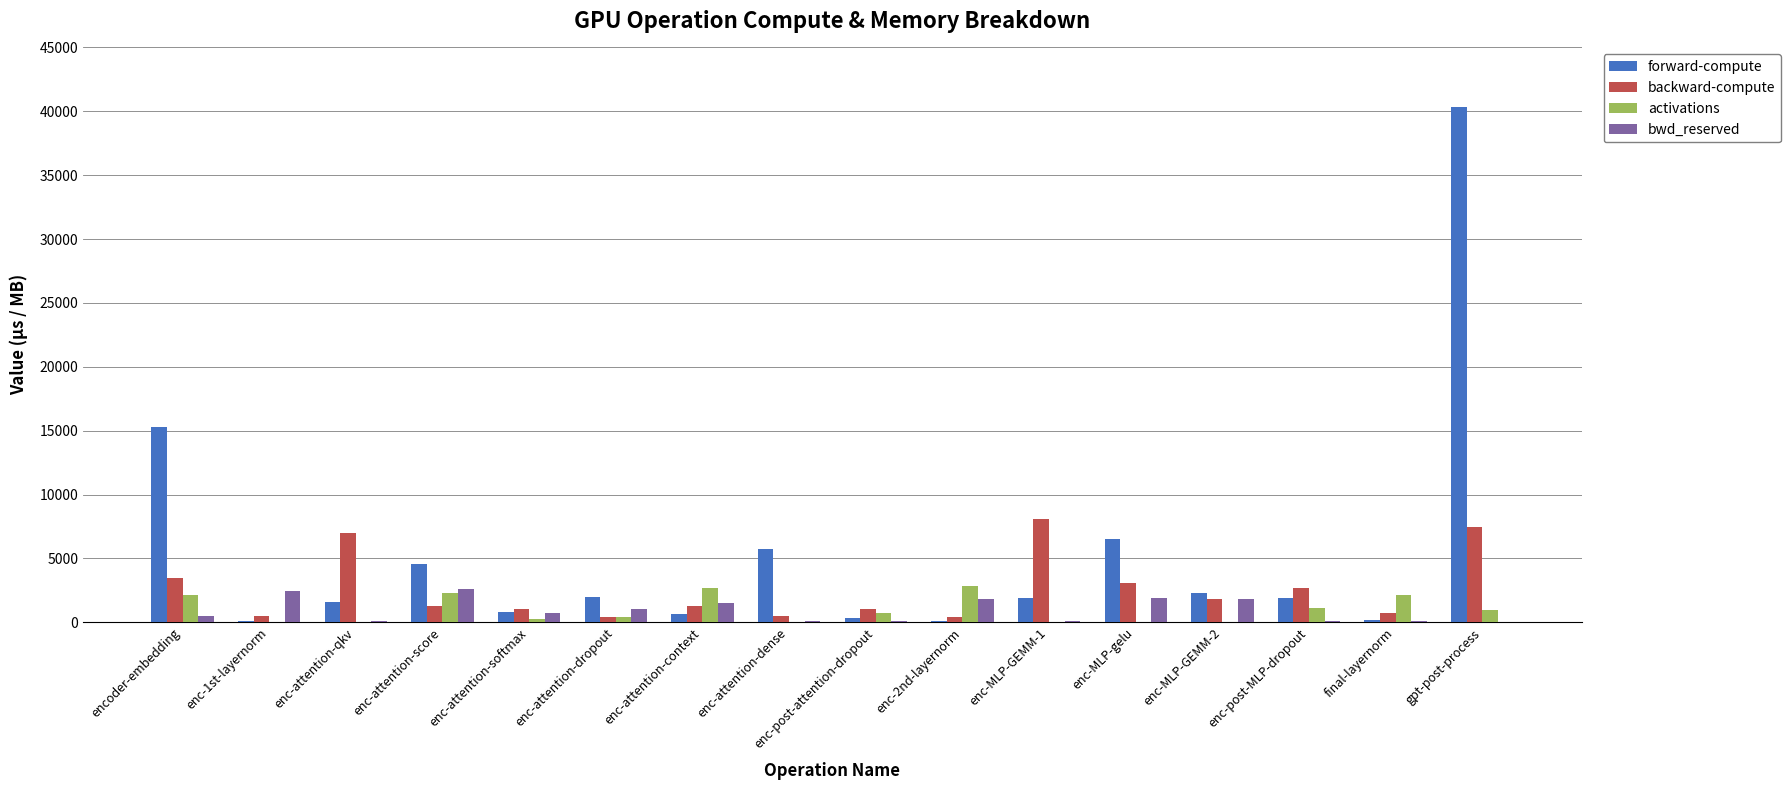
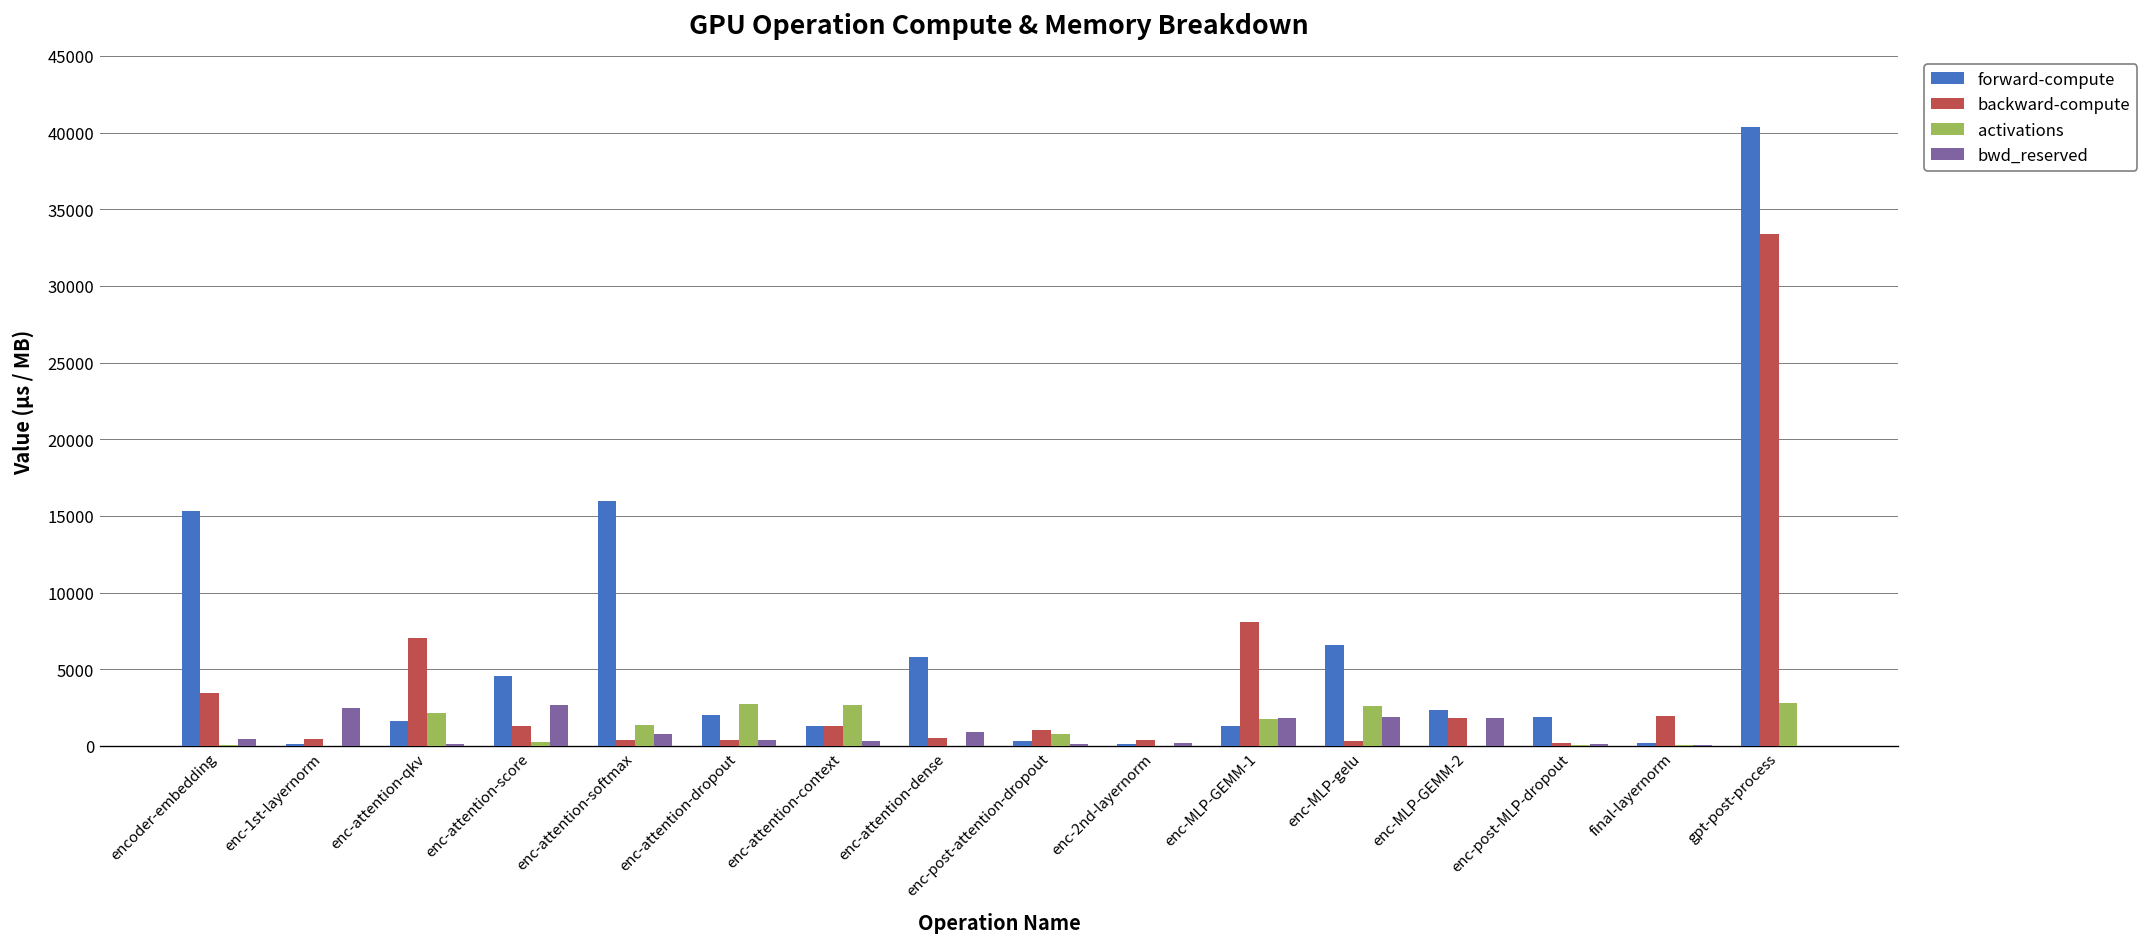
activations, encoder-embedding: 2200 -> 0
activations, enc-attention-qkv: 0 -> 2100
activations, enc-attention-score: 2300 -> 300
forward-compute, enc-attention-softmax: 800 -> 15900
backward-compute, enc-attention-softmax: 1000 -> 400
activations, enc-attention-softmax: 300 -> 1400
activations, enc-attention-dropout: 400 -> 2700
bwd_reserved, enc-attention-dropout: 1000 -> 400
forward-compute, enc-attention-context: 700 -> 1300
bwd_reserved, enc-attention-context: 1500 -> 300
bwd_reserved, enc-attention-dense: 100 -> 900
activations, enc-2nd-layernorm: 2800 -> 0
bwd_reserved, enc-2nd-layernorm: 1800 -> 200
forward-compute, enc-MLP-GEMM-1: 1900 -> 1300
activations, enc-MLP-GEMM-1: 0 -> 1800
bwd_reserved, enc-MLP-GEMM-1: 100 -> 1800
backward-compute, enc-MLP-gelu: 3100 -> 300
activations, enc-MLP-gelu: 0 -> 2600
backward-compute, enc-post-MLP-dropout: 2700 -> 200
activations, enc-post-MLP-dropout: 1100 -> 0
backward-compute, final-layernorm: 800 -> 2000
activations, final-layernorm: 2100 -> 0
backward-compute, gpt-post-process: 7500 -> 33400
activations, gpt-post-process: 1000 -> 2800
